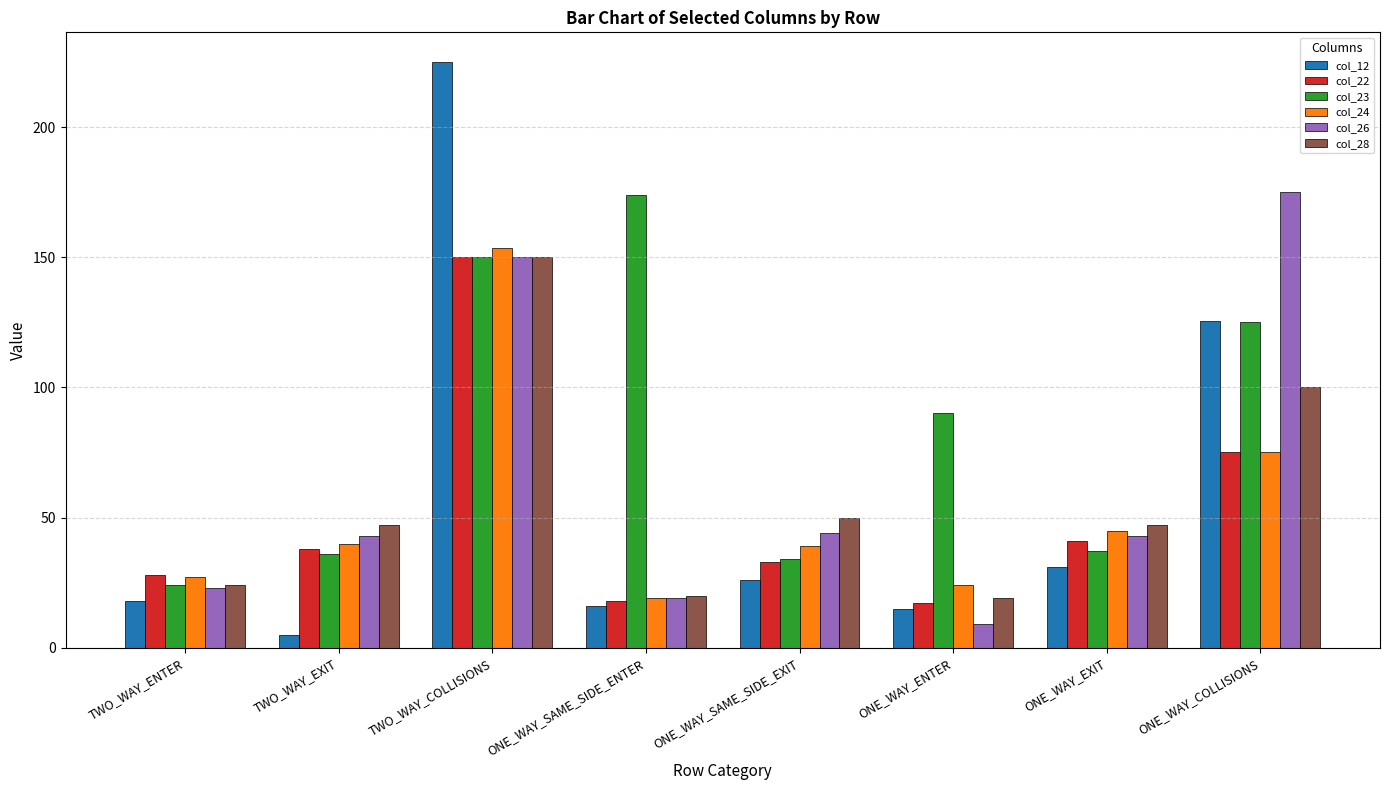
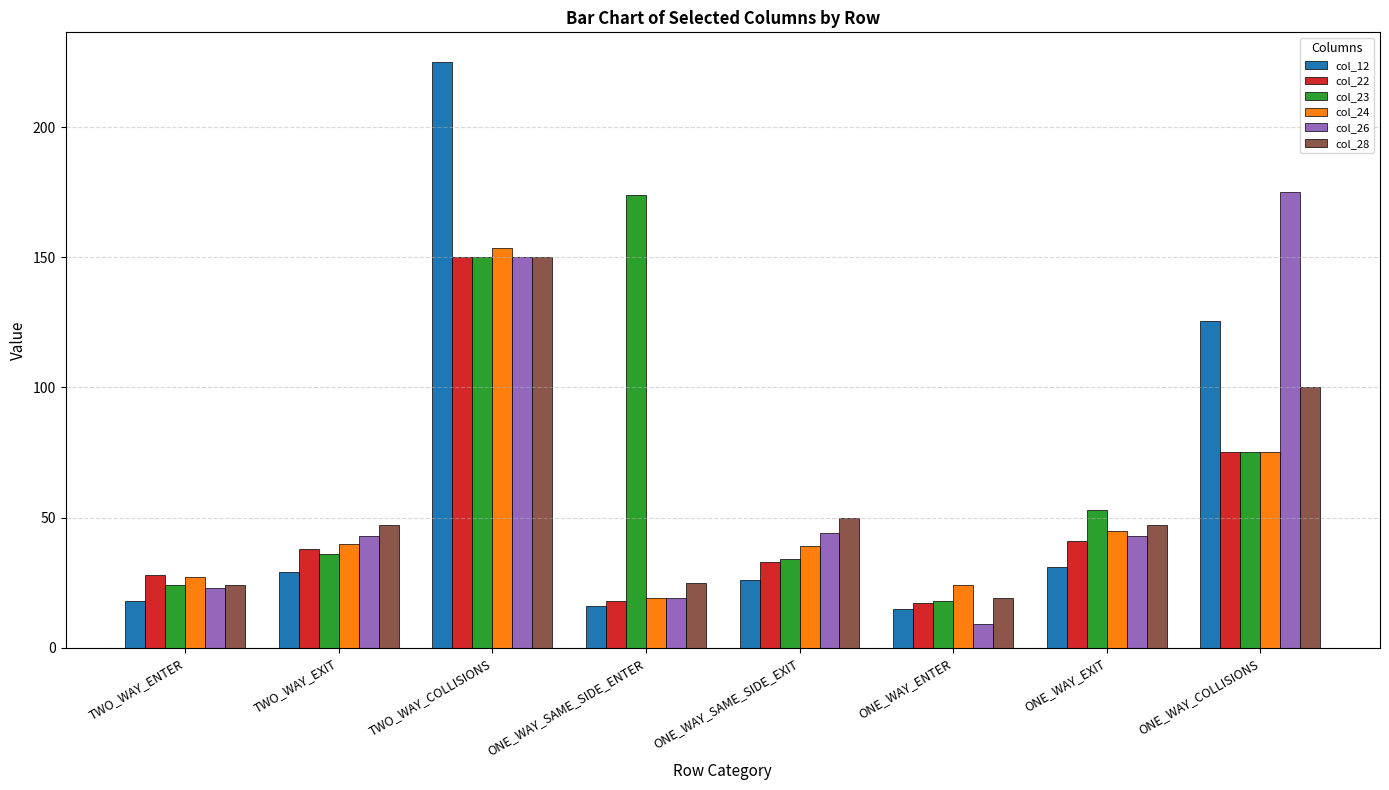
col_12, TWO_WAY_EXIT: 5 -> 29
col_28, ONE_WAY_SAME_SIDE_ENTER: 20 -> 25
col_23, ONE_WAY_ENTER: 90 -> 18
col_23, ONE_WAY_EXIT: 37 -> 53
col_23, ONE_WAY_COLLISIONS: 125 -> 75
